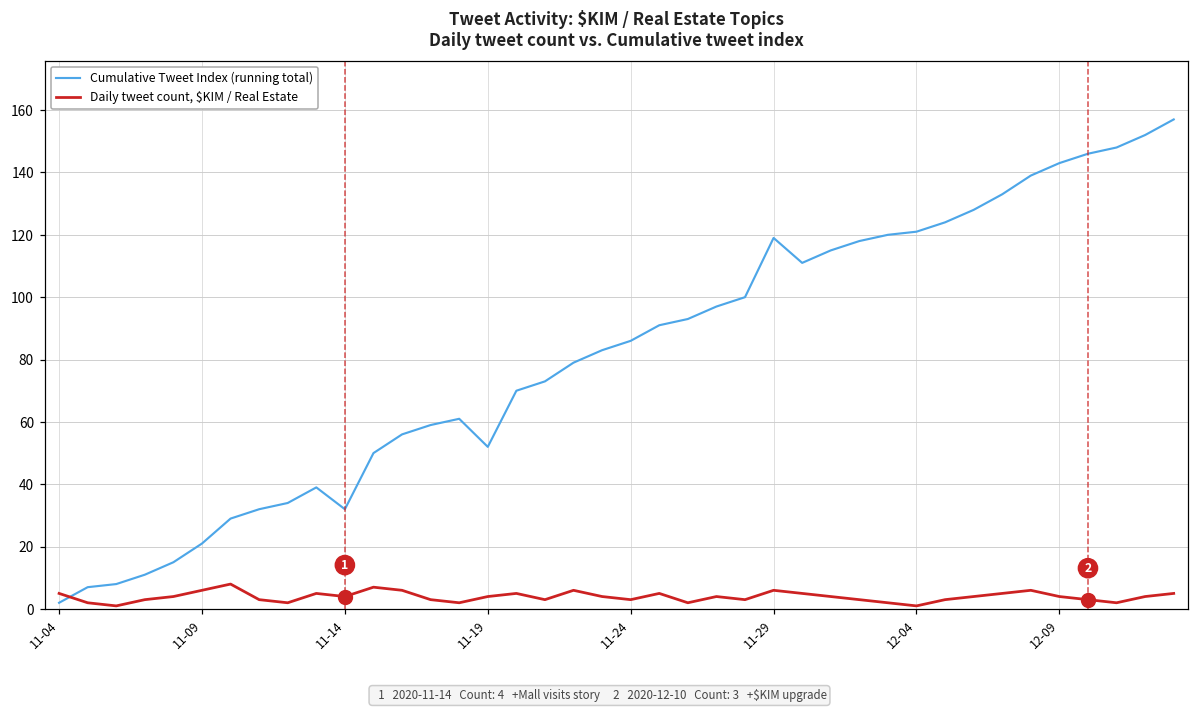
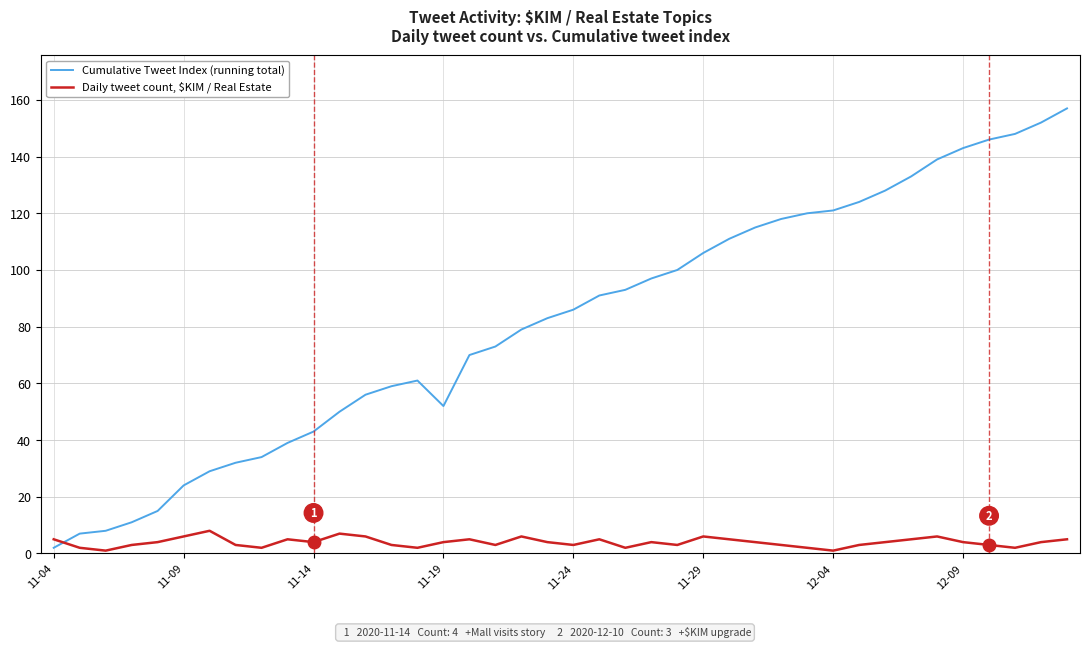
Cumulative Tweet Index (running total), 11-09: 21 -> 24
Cumulative Tweet Index (running total), 11-14: 32 -> 43
Cumulative Tweet Index (running total), 11-29: 119 -> 106
